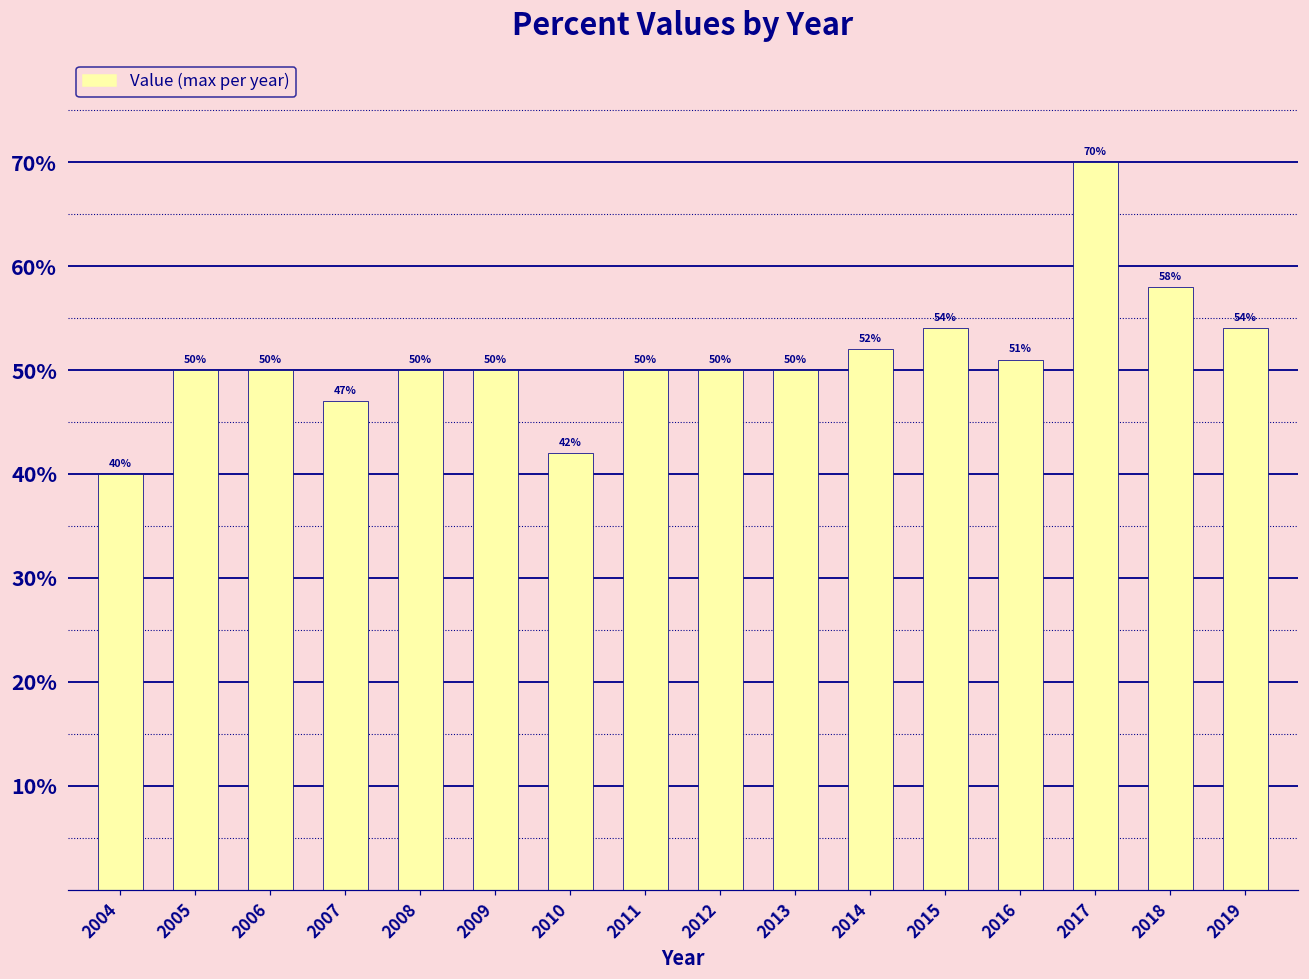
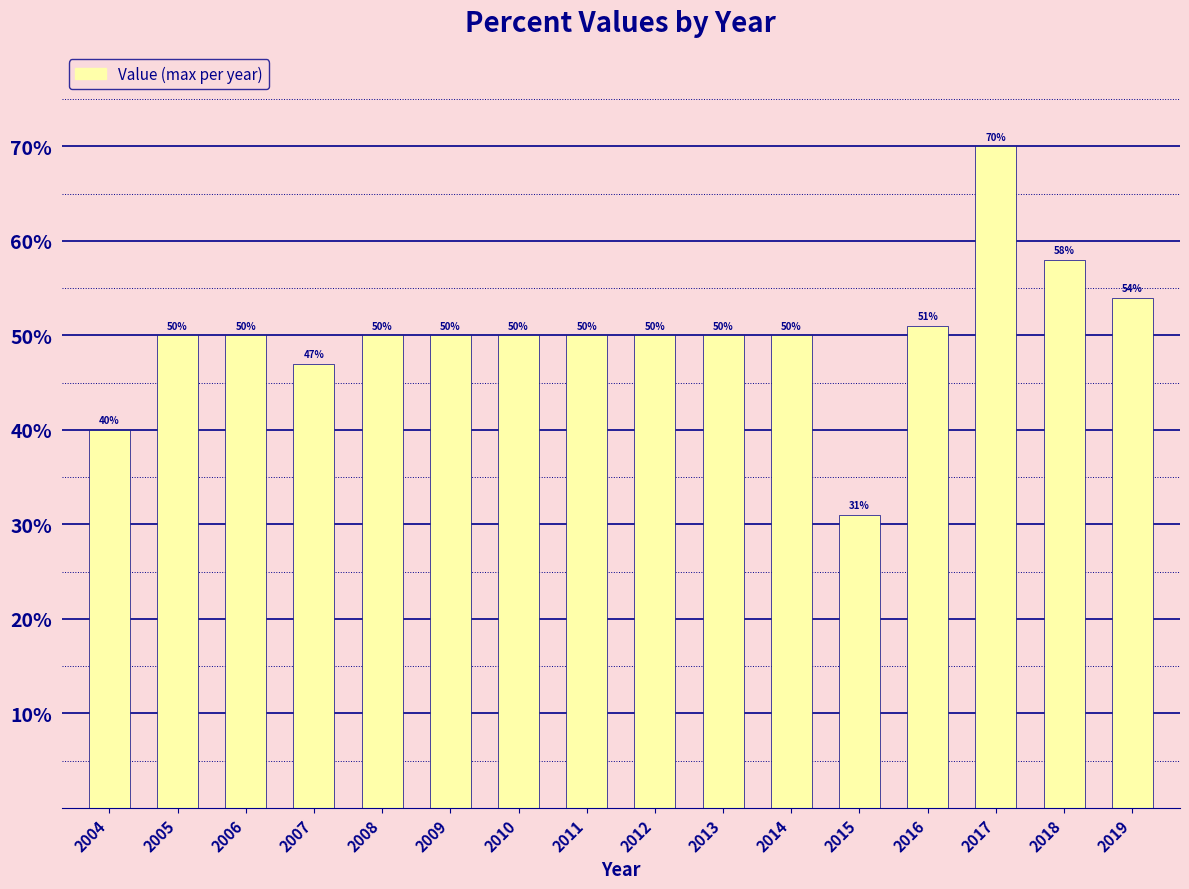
2010: 42% -> 50%
2014: 52% -> 50%
2015: 54% -> 31%
